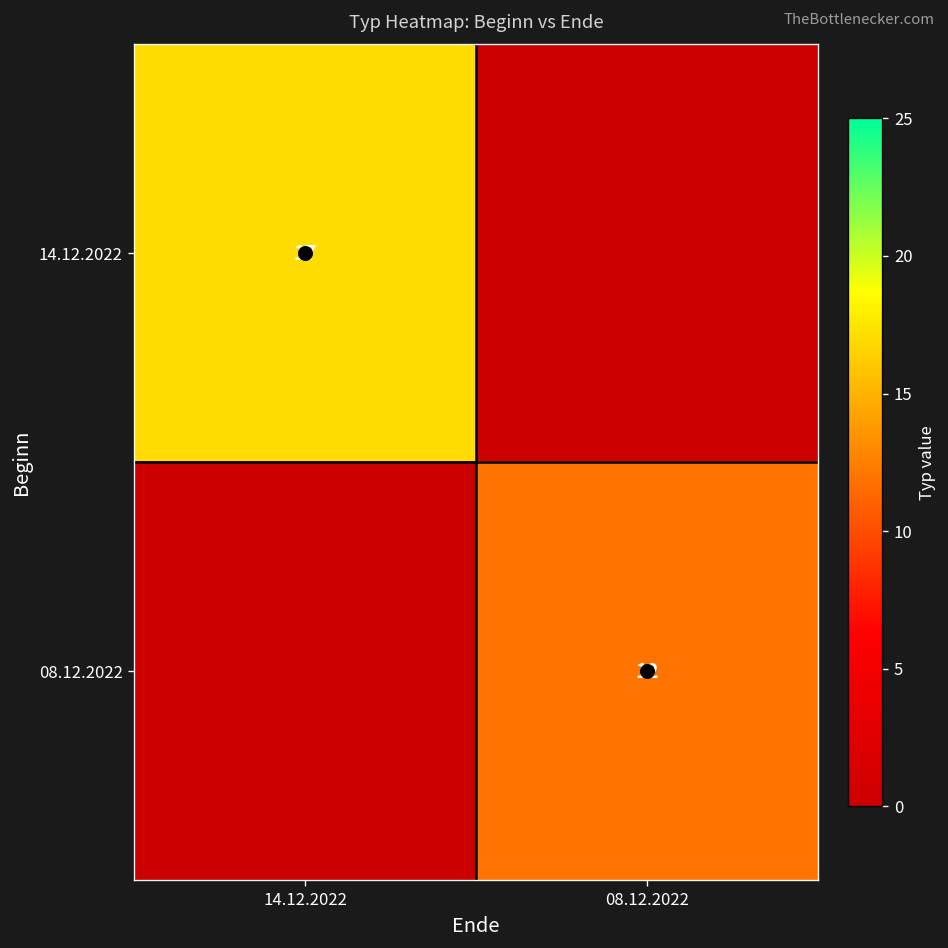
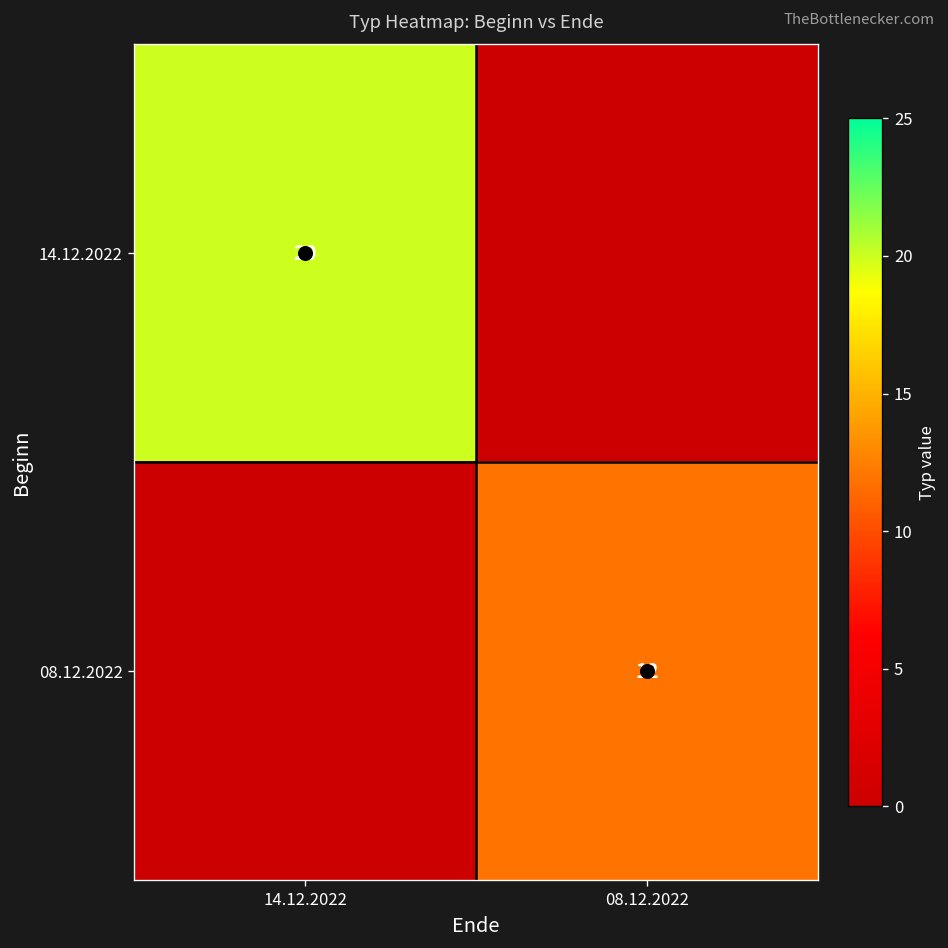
14.12.2022, 14.12.2022: 17 -> 20
